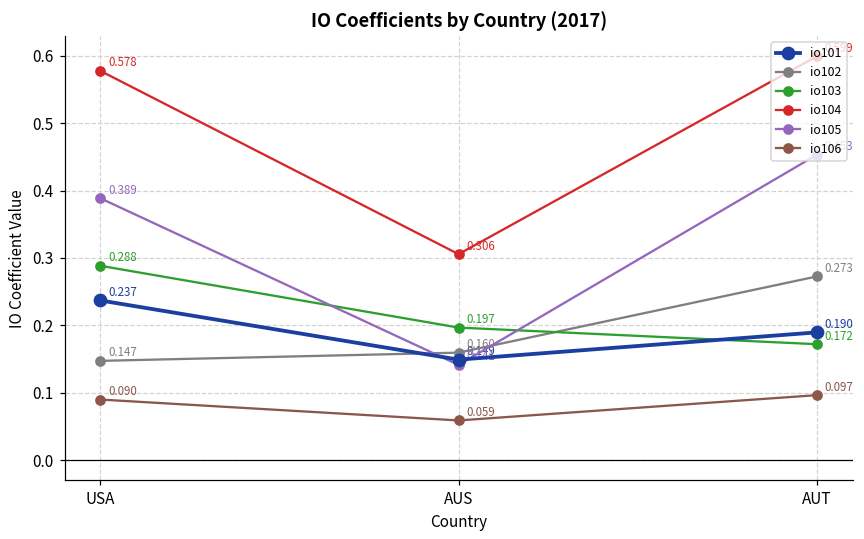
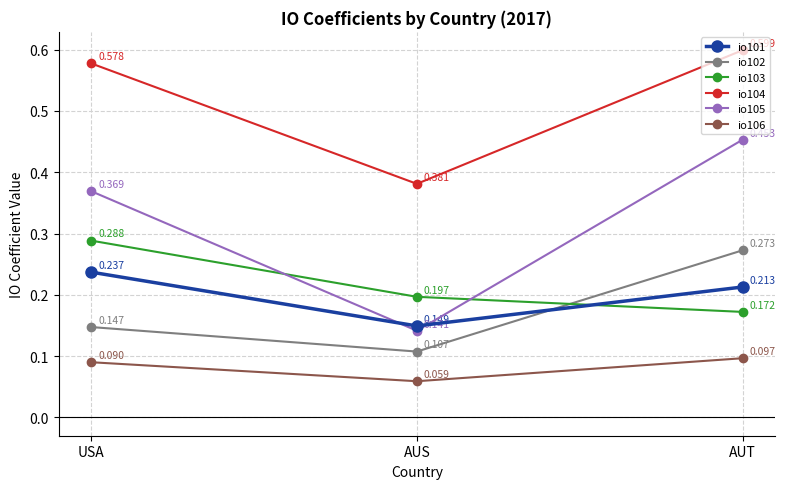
io105, USA: 0.389 -> 0.369
io102, AUS: 0.160 -> 0.107
io104, AUS: 0.306 -> 0.381
io101, AUT: 0.190 -> 0.213
